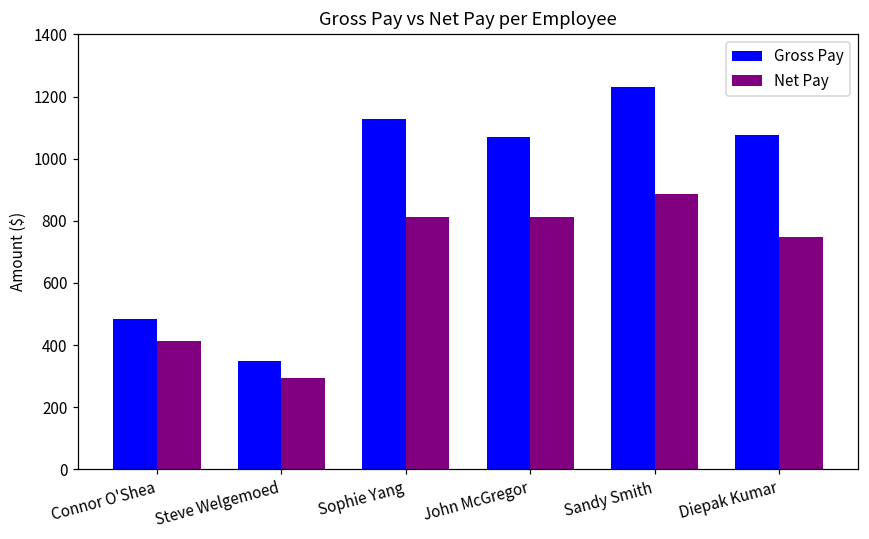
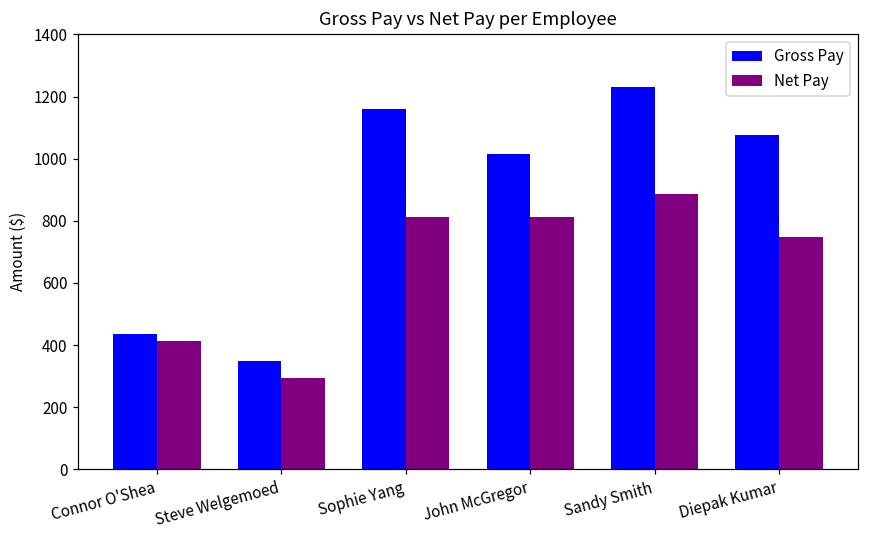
Gross Pay, Connor O'Shea: 480 -> 440
Gross Pay, Sophie Yang: 1130 -> 1160
Gross Pay, John McGregor: 1070 -> 1020
